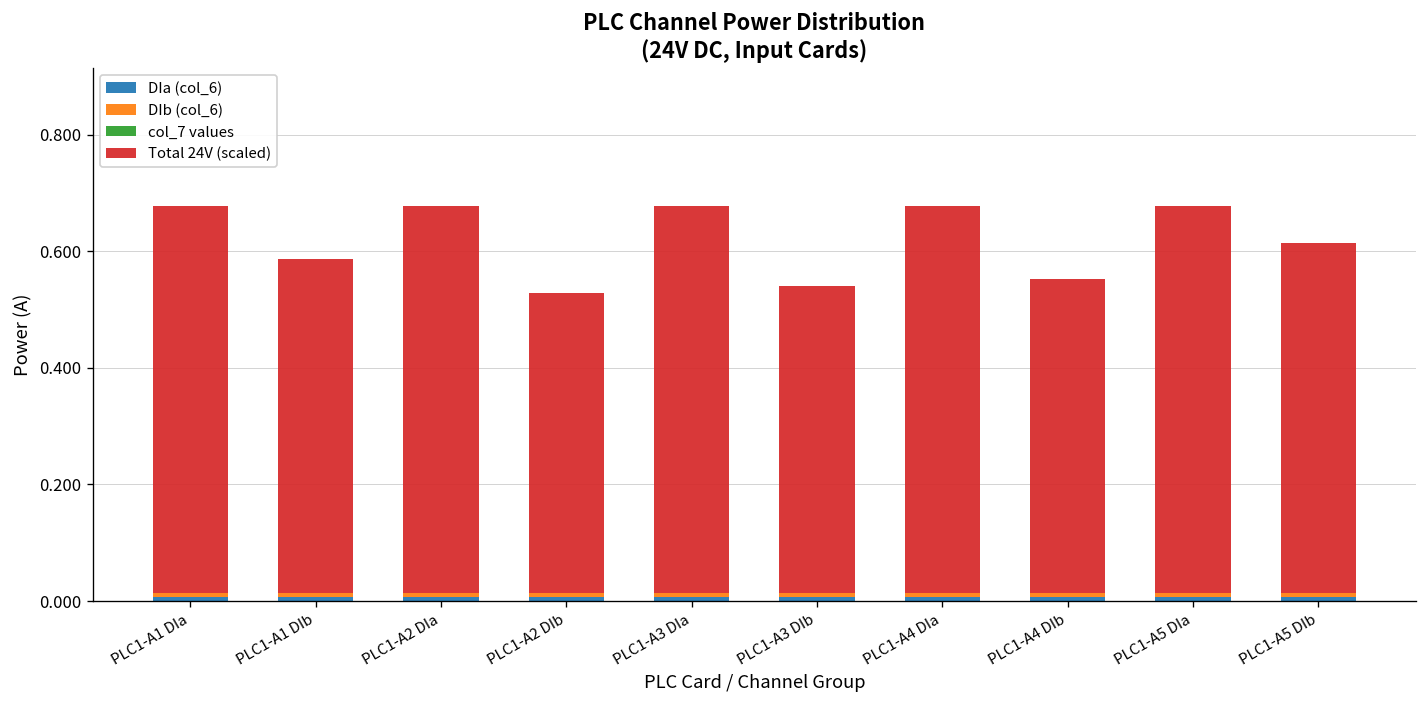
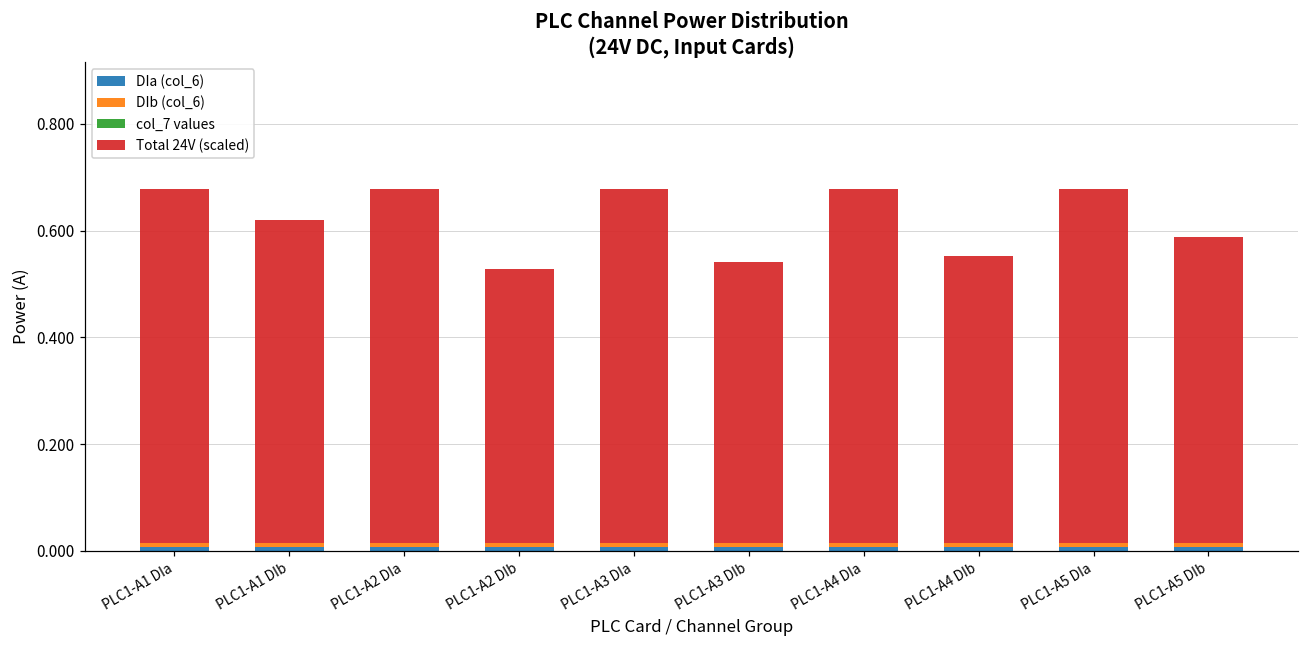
Total 24V (scaled), PLC1-A1 DIb: 0.57 -> 0.61
Total 24V (scaled), PLC1-A5 DIb: 0.60 -> 0.57
